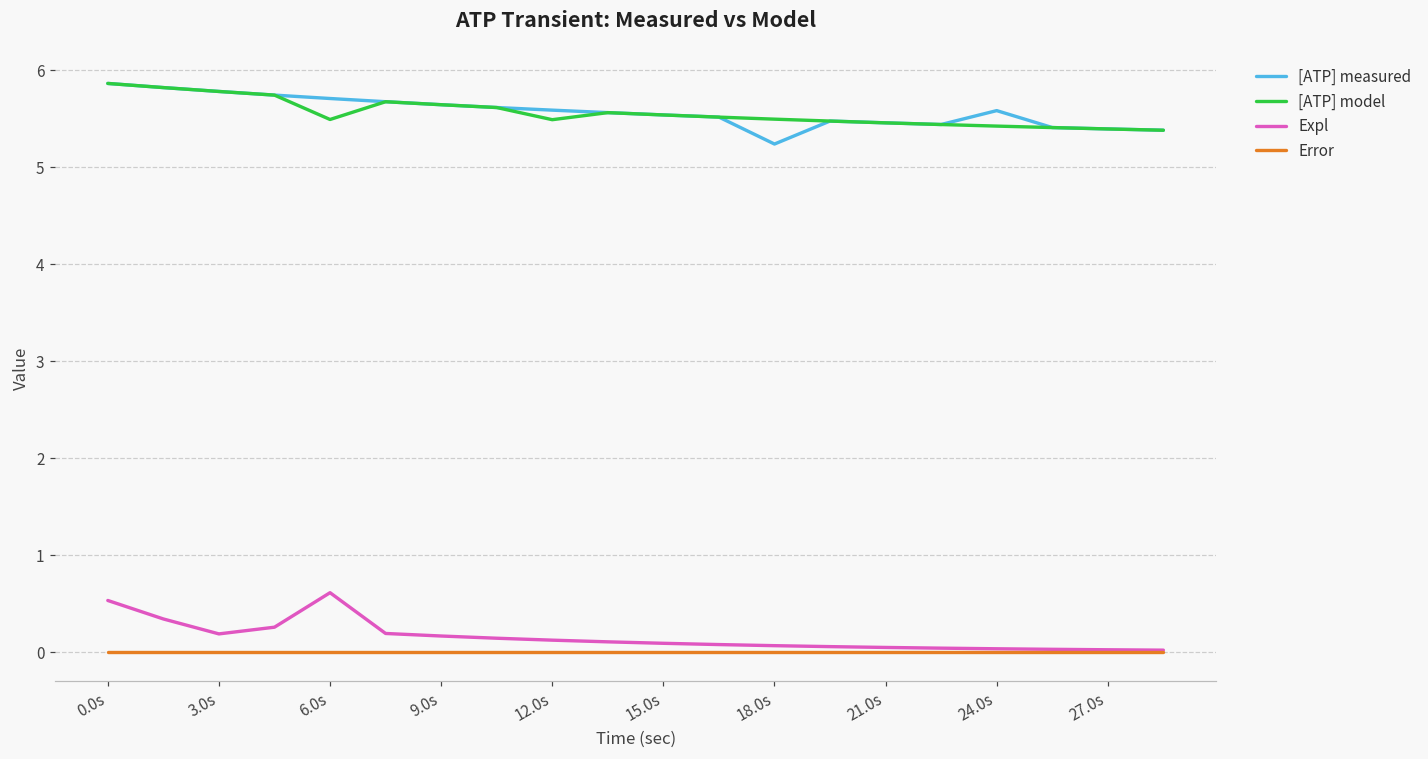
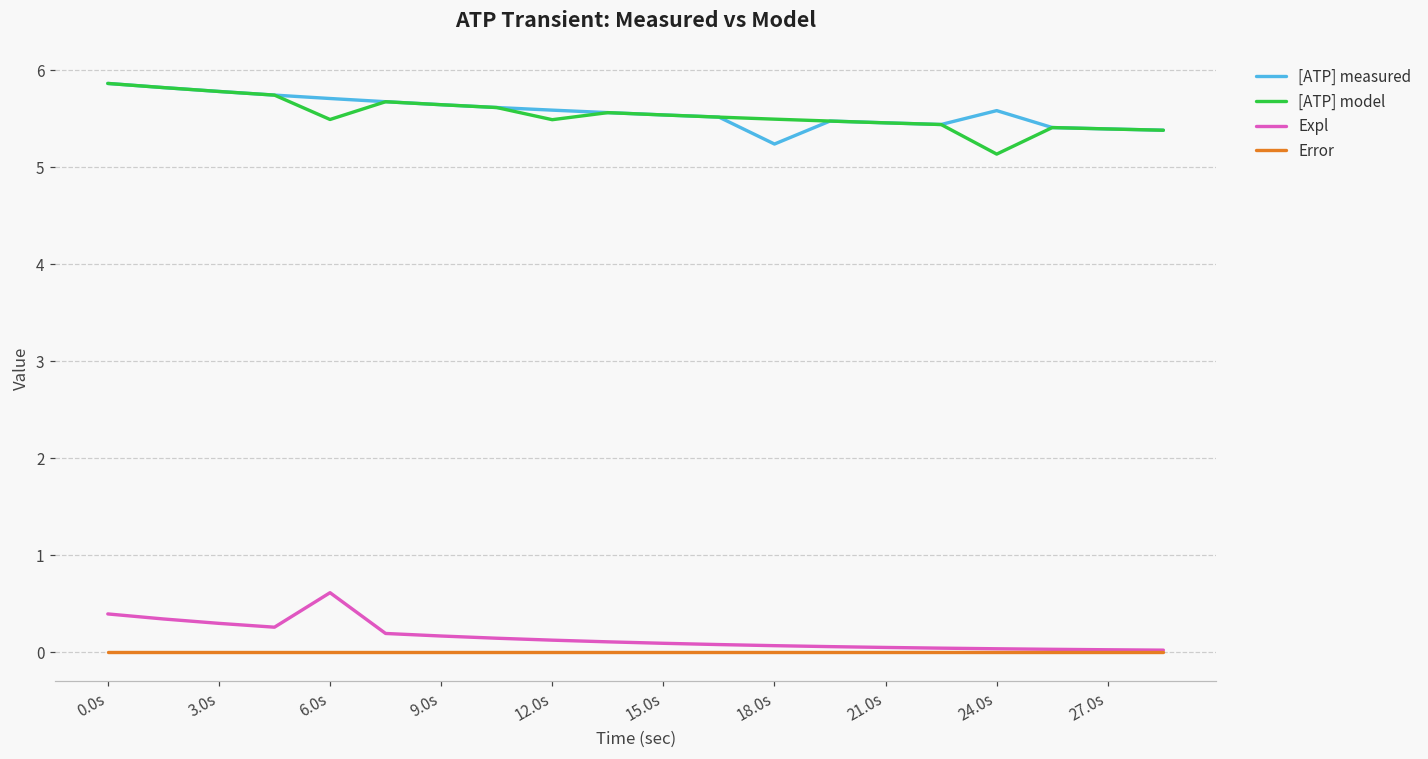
Expl, 0.0s: 0.5 -> 0.4
Expl, 3.0s: 0.2 -> 0.3
[ATP] model, 24.0s: 5.4 -> 5.1
